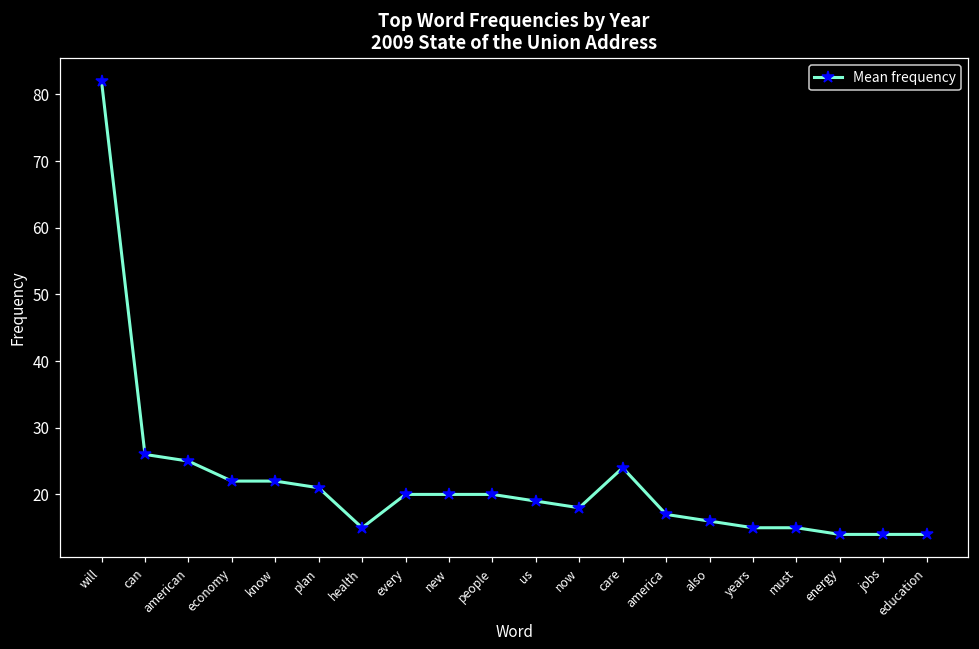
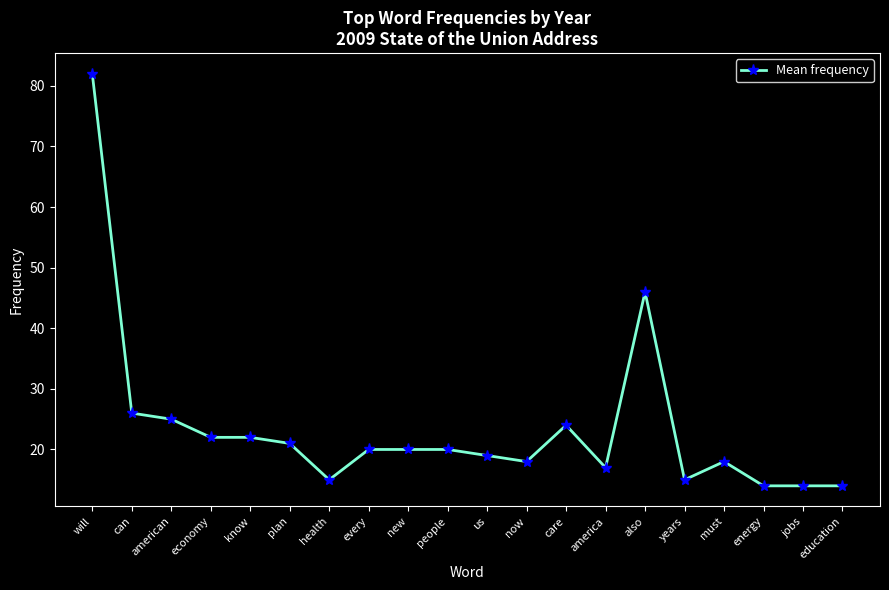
also: 16 -> 46
must: 15 -> 18
